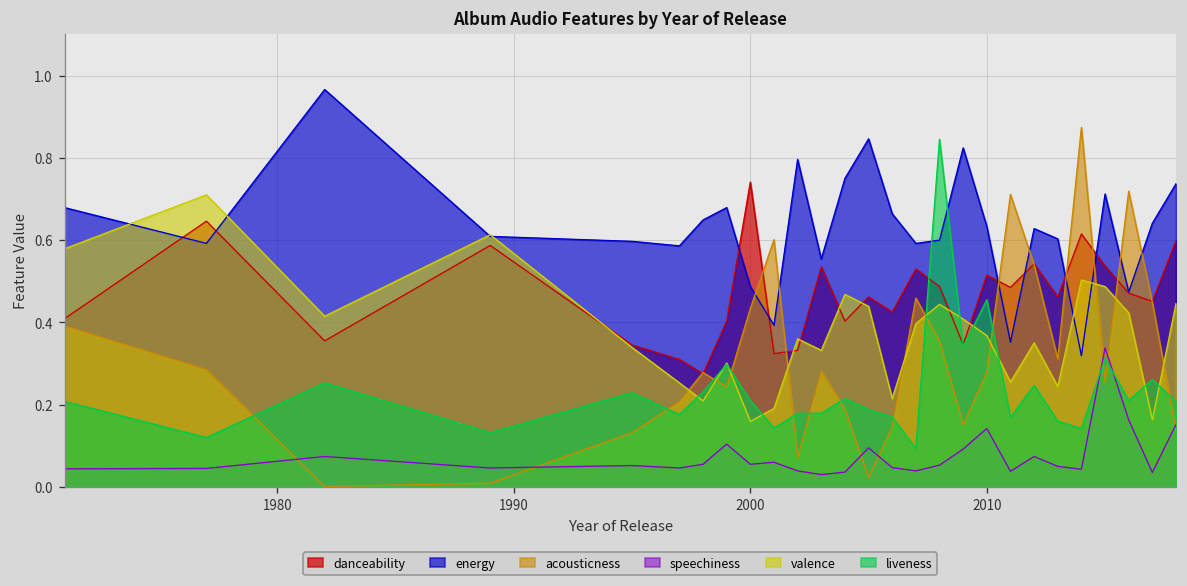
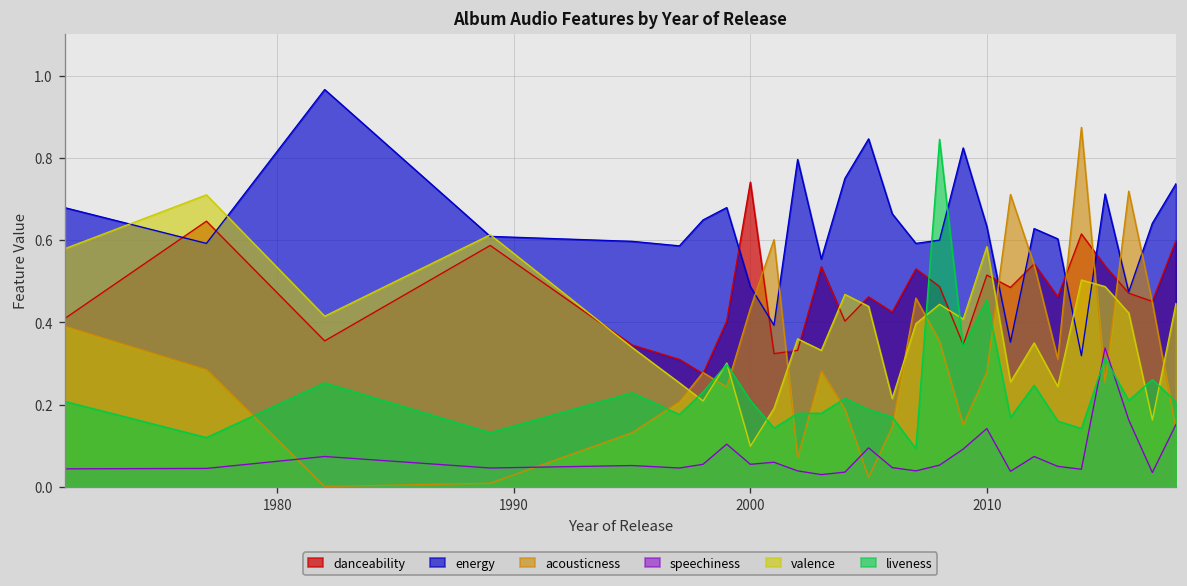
valence, 2000: 0.16 -> 0.10
valence, 2010: 0.37 -> 0.58
